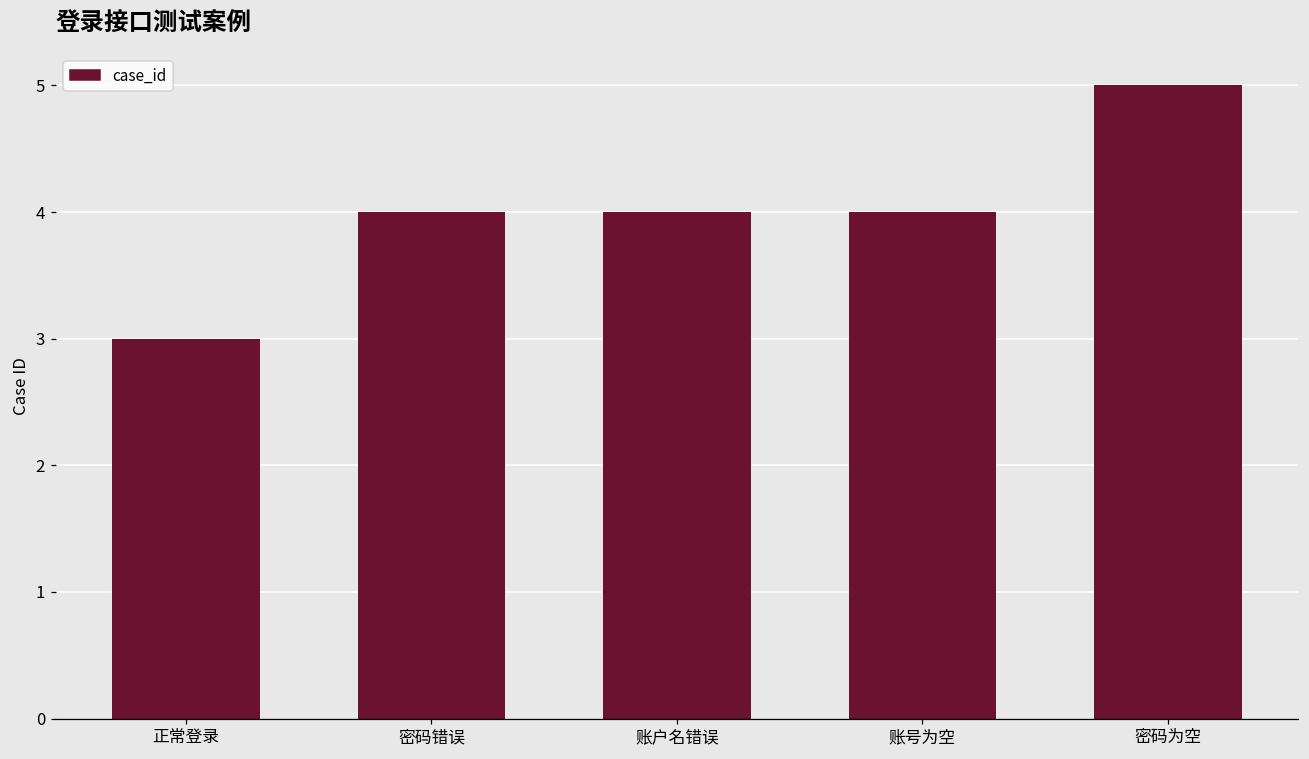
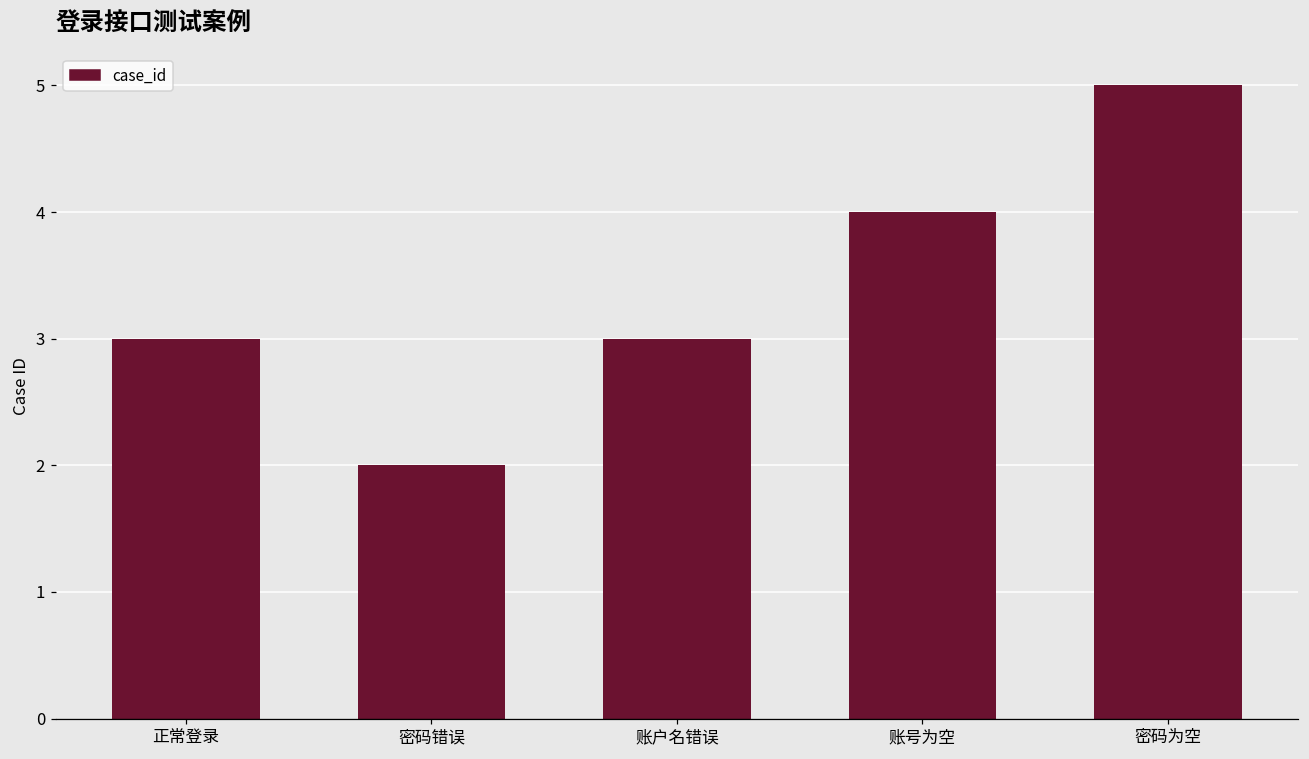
密码错误: 4 -> 2
账户名错误: 4 -> 3
